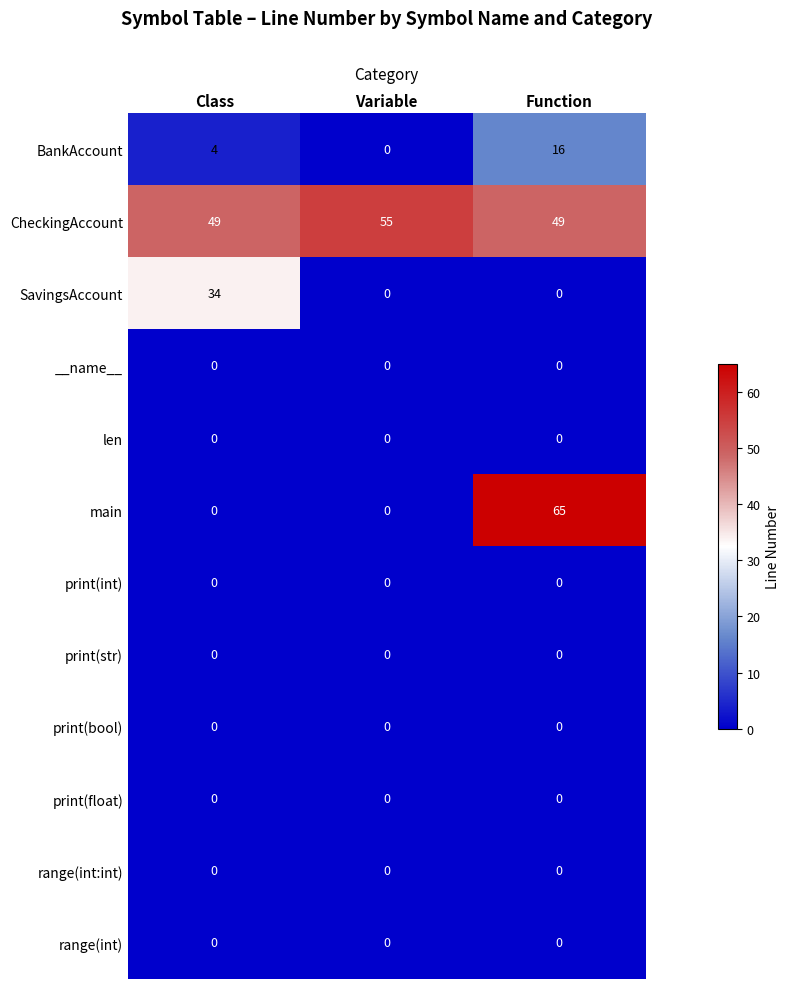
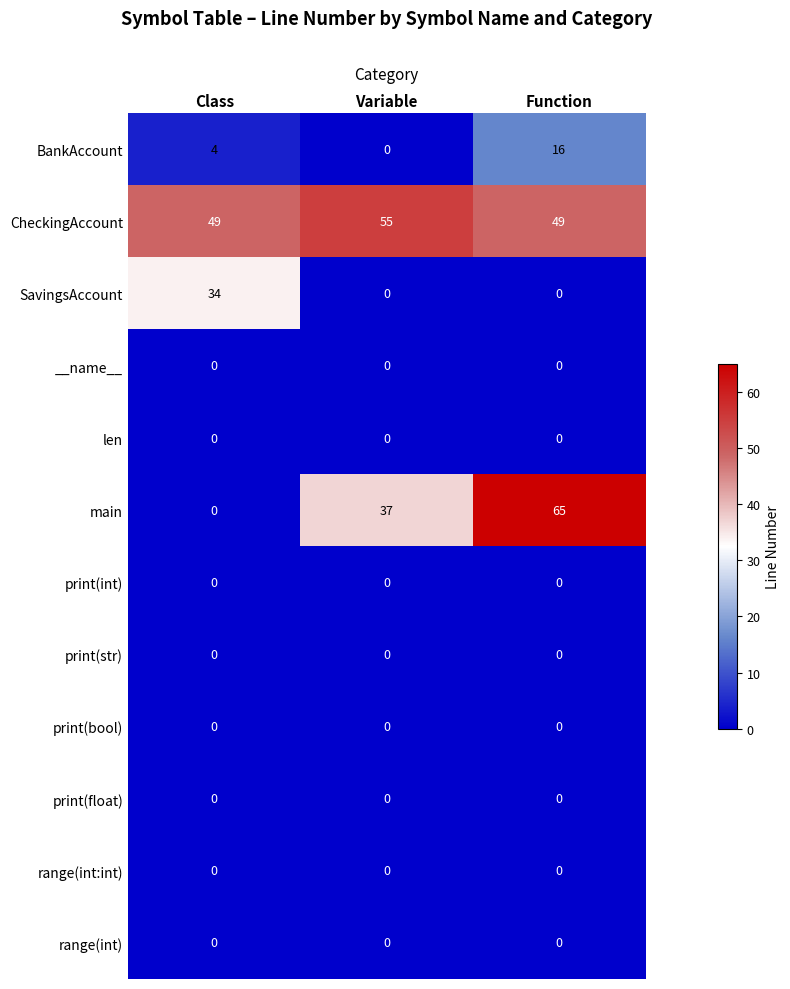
main, Variable: 0 -> 37
